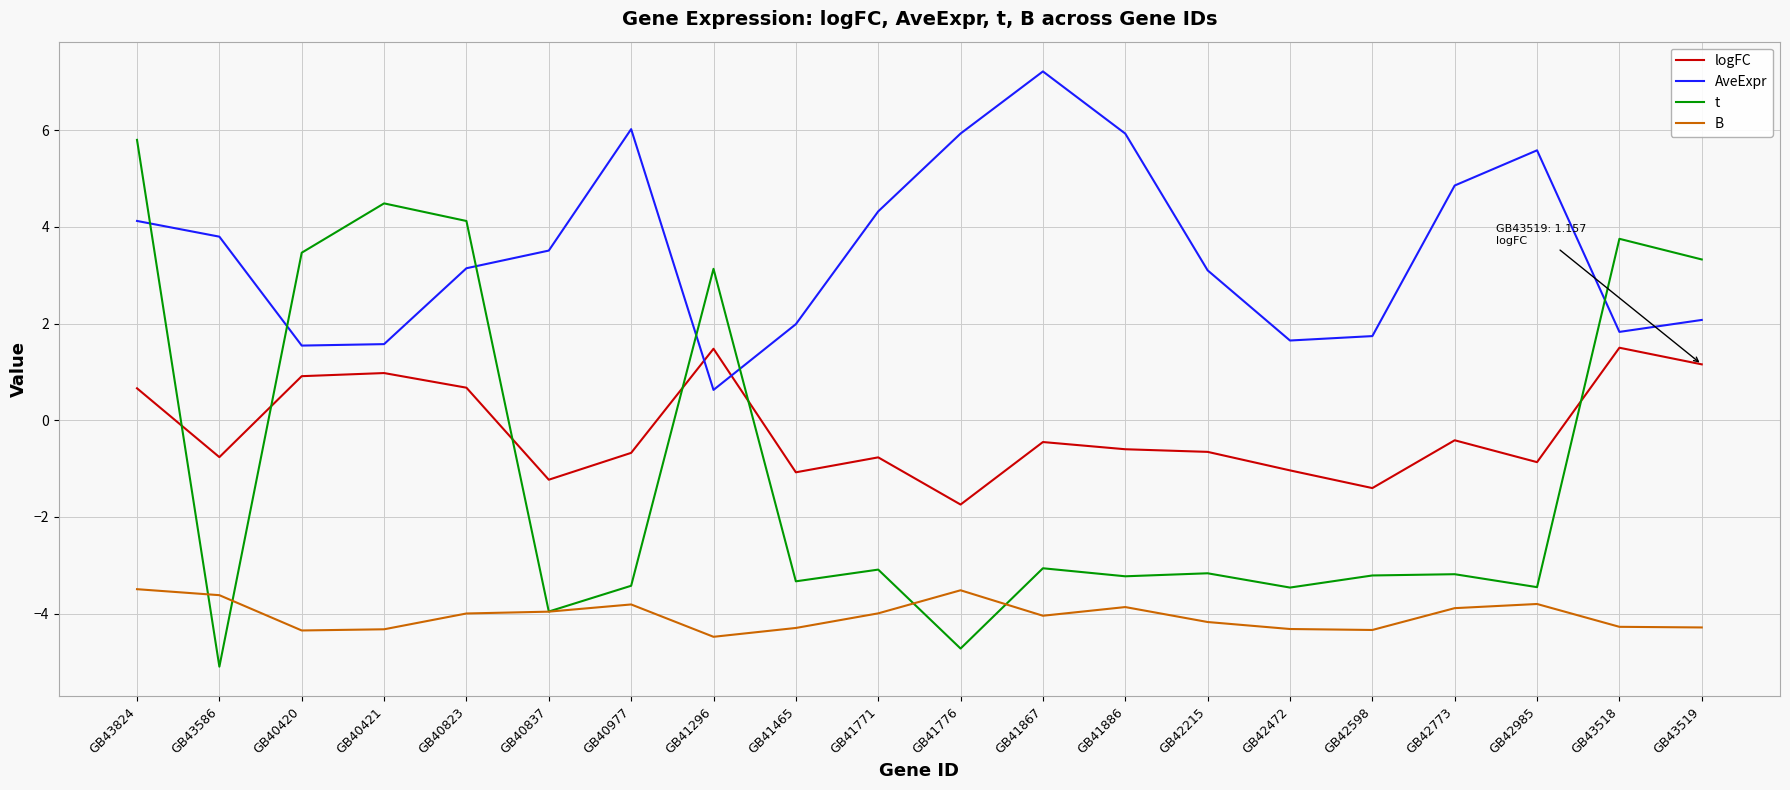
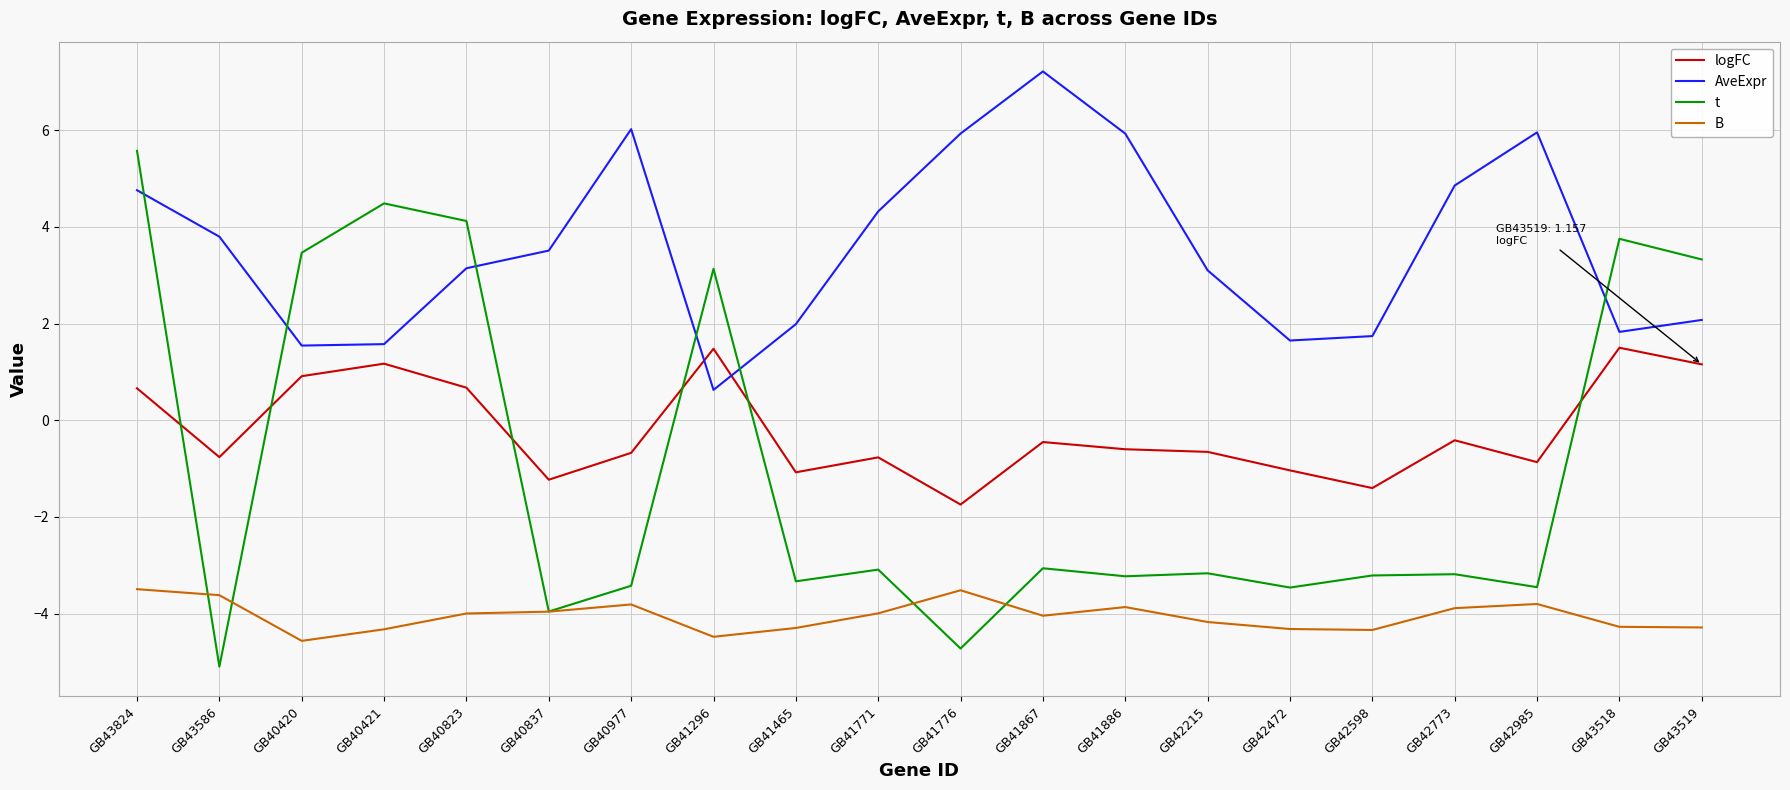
AveExpr, GB43824: 4.1 -> 4.8
t, GB43824: 5.8 -> 5.6
B, GB40420: -4.3 -> -4.6
logFC, GB40421: 1.0 -> 1.2
AveExpr, GB42985: 5.6 -> 6.0
